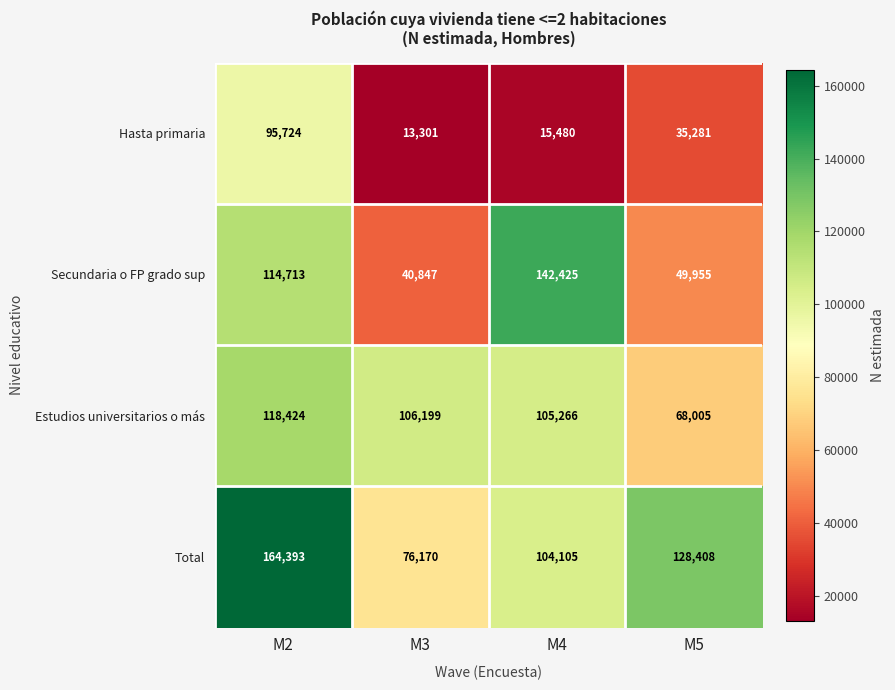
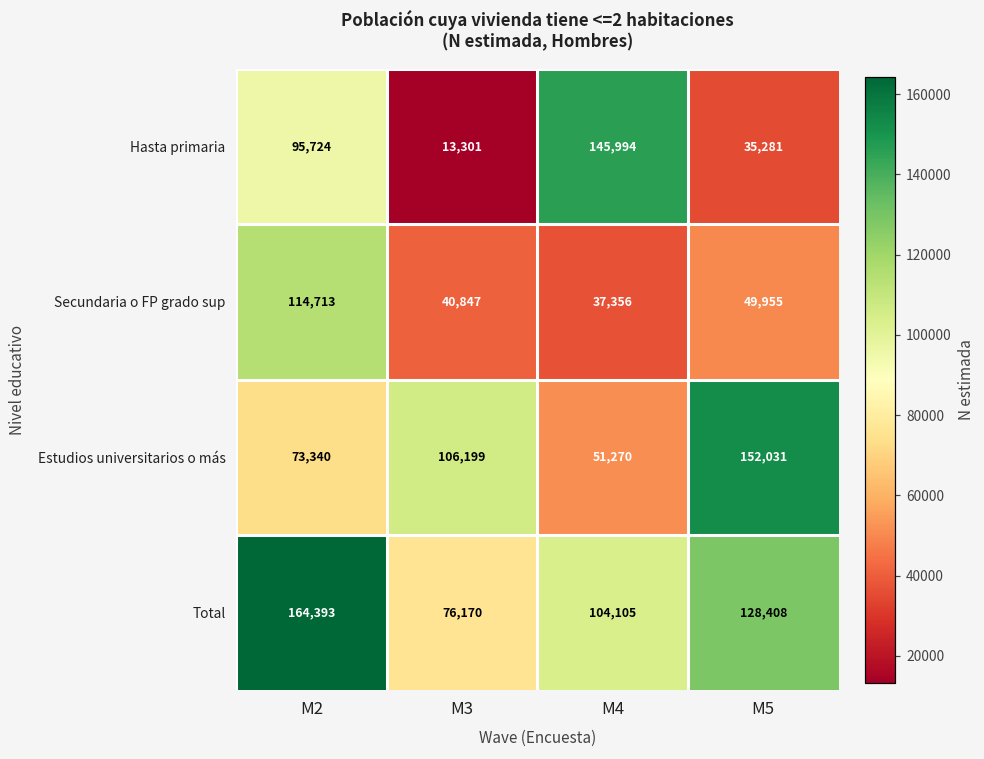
Hasta primaria, M4: 15,480 -> 145,994
Secundaria o FP grado sup, M4: 142,425 -> 37,356
Estudios universitarios o más, M2: 118,424 -> 73,340
Estudios universitarios o más, M4: 105,266 -> 51,270
Estudios universitarios o más, M5: 68,005 -> 152,031
